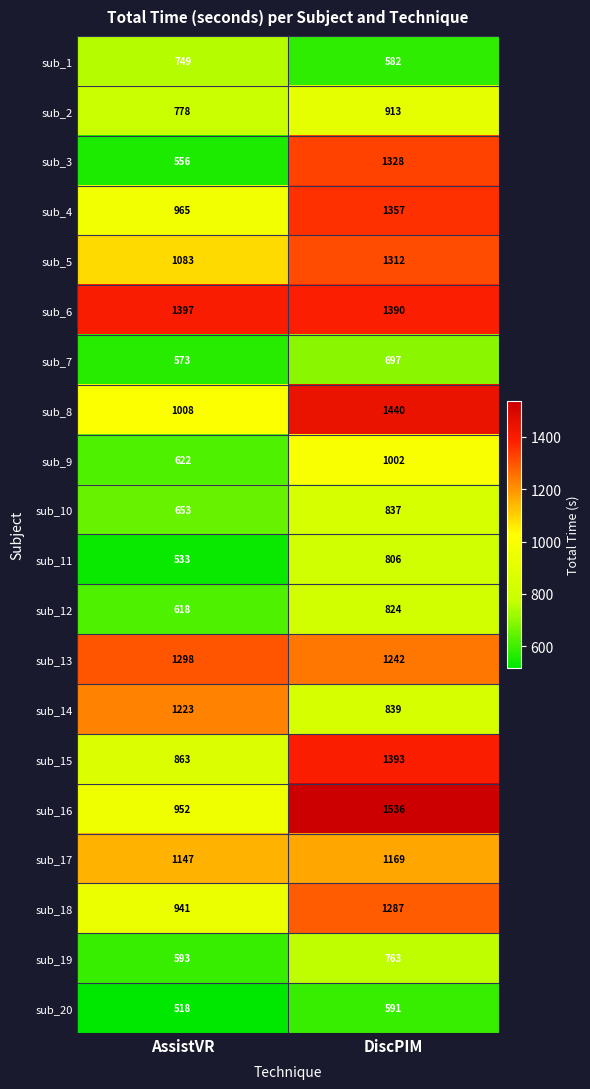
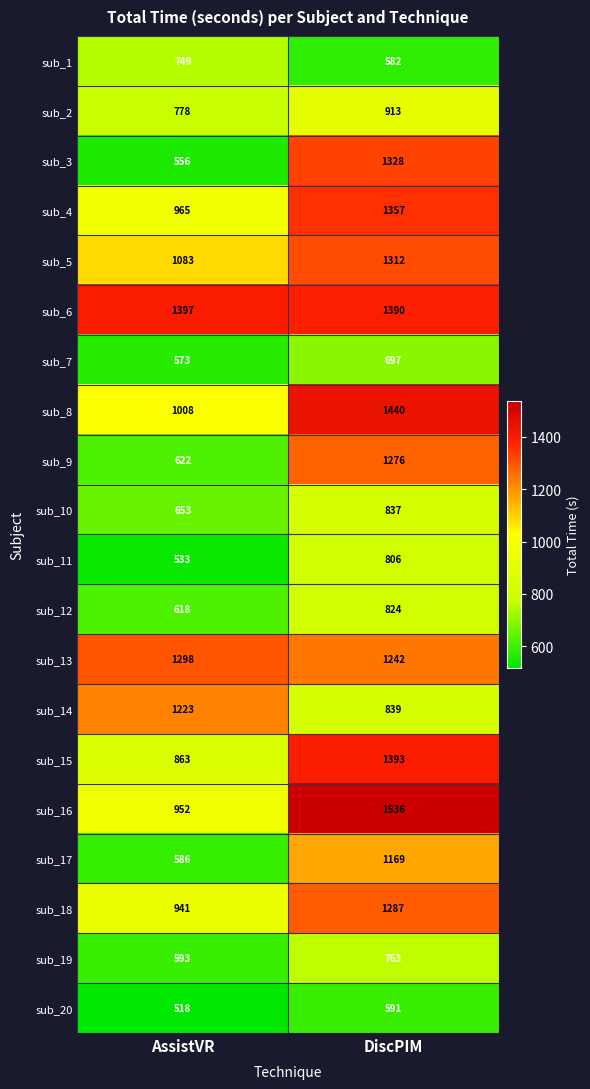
sub_9, DiscPIM: 1002 -> 1276
sub_17, AssistVR: 1147 -> 586
